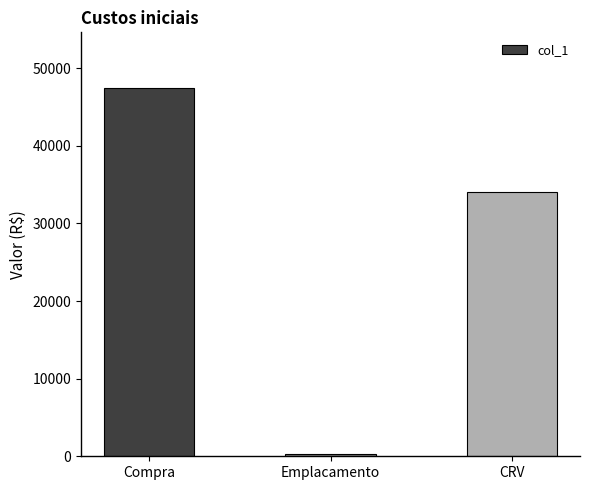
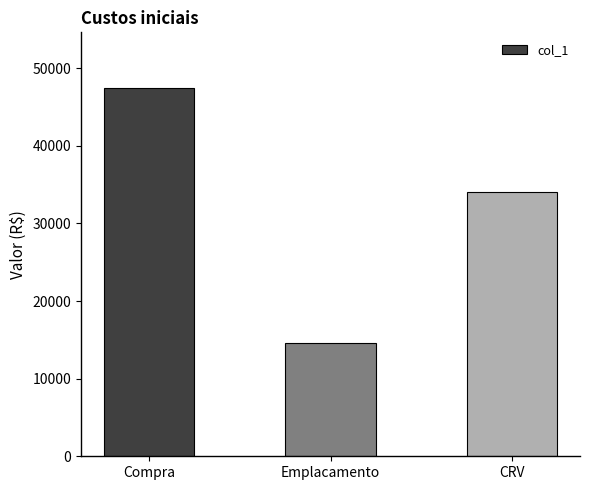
Emplacamento: 0 -> 15000
